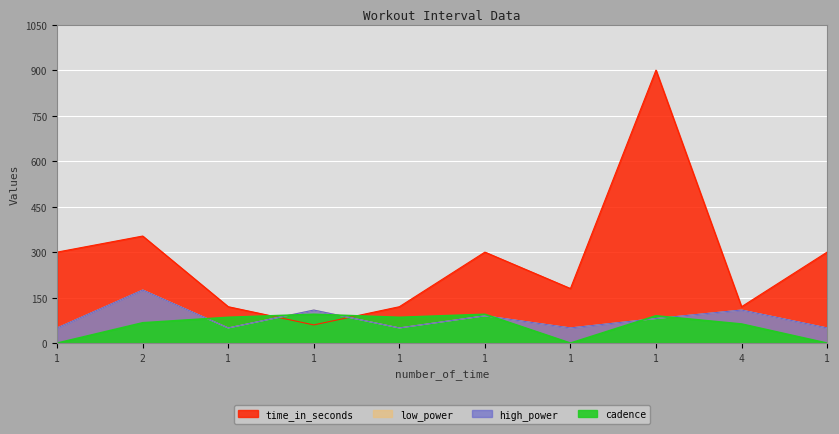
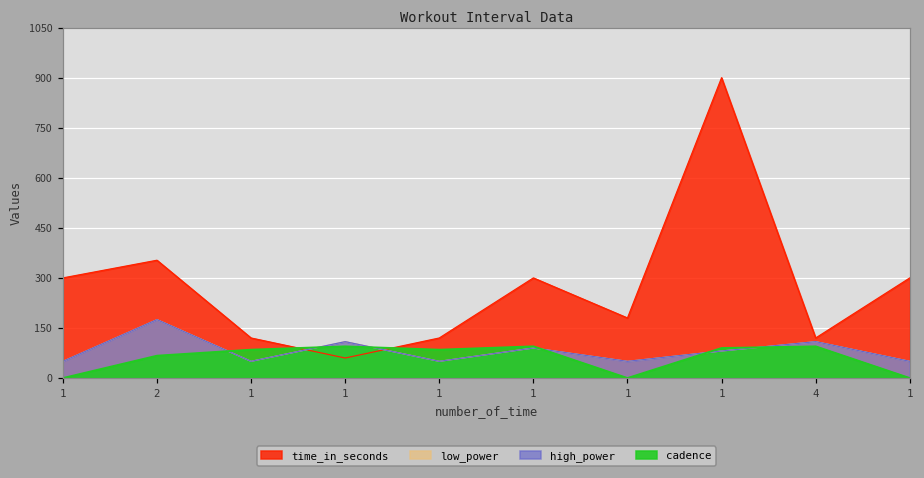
cadence, 4: 60 -> 100
